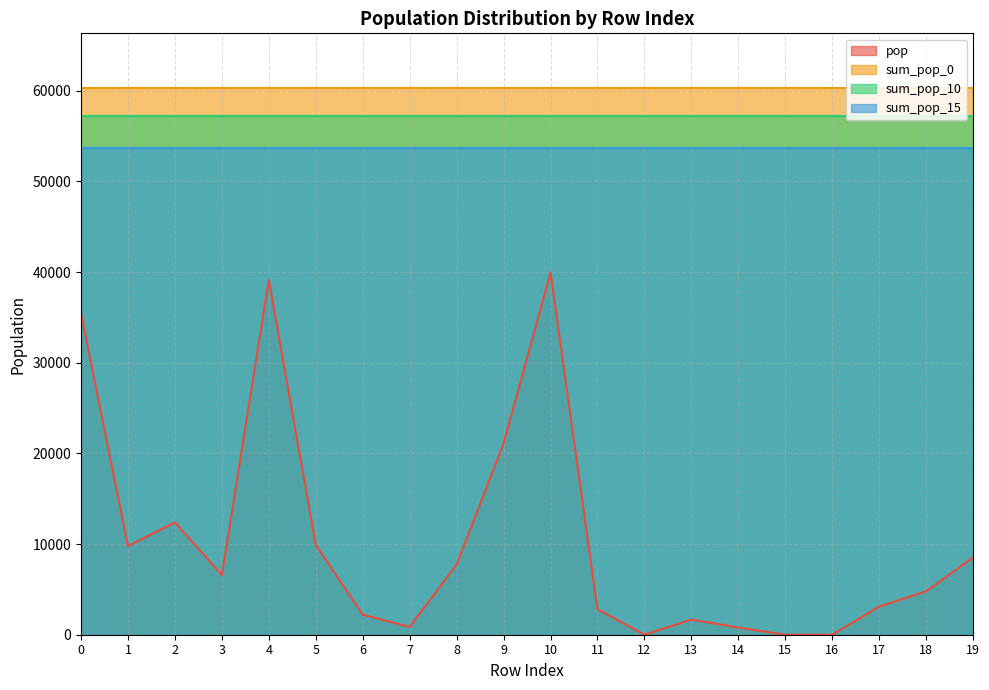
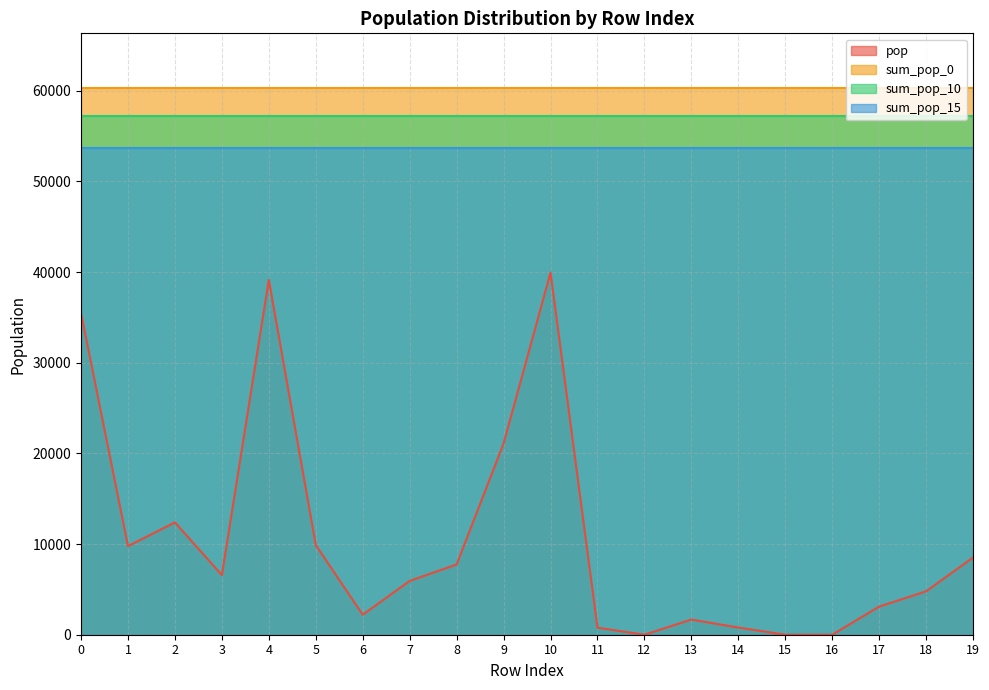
pop, 7: 1000 -> 6000
pop, 11: 3000 -> 1000
